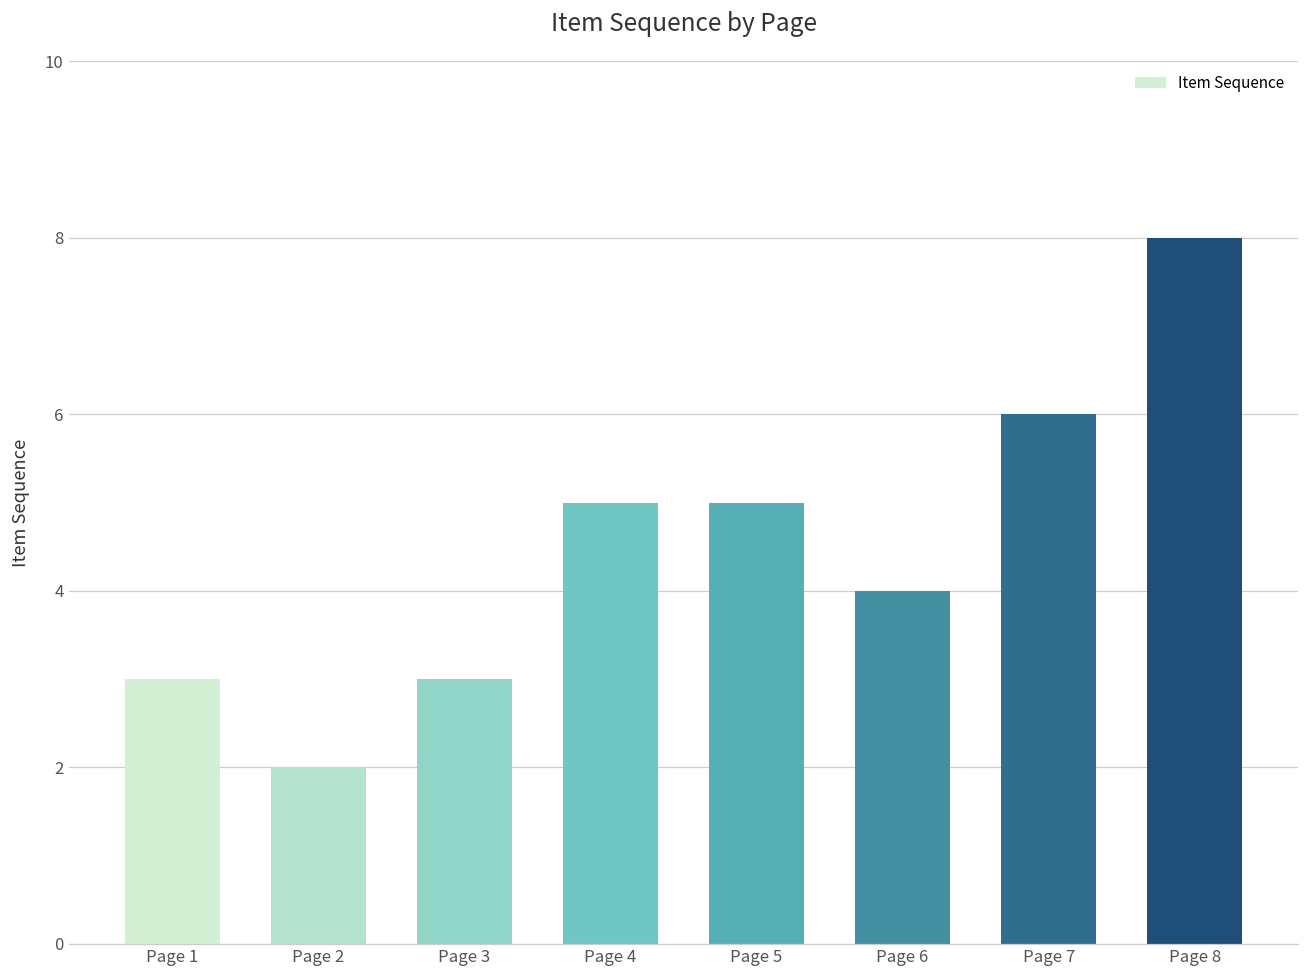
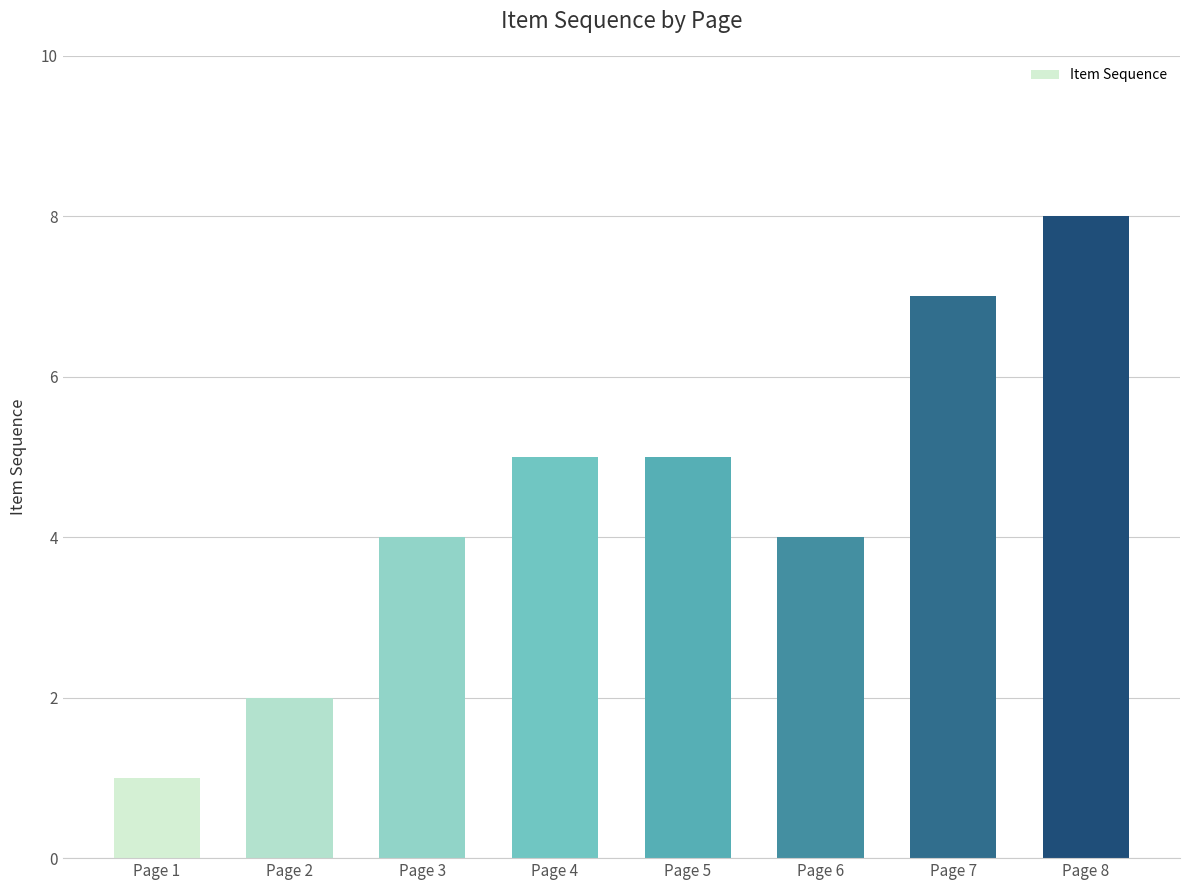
Page 1: 3 -> 1
Page 3: 3 -> 4
Page 7: 6 -> 7
